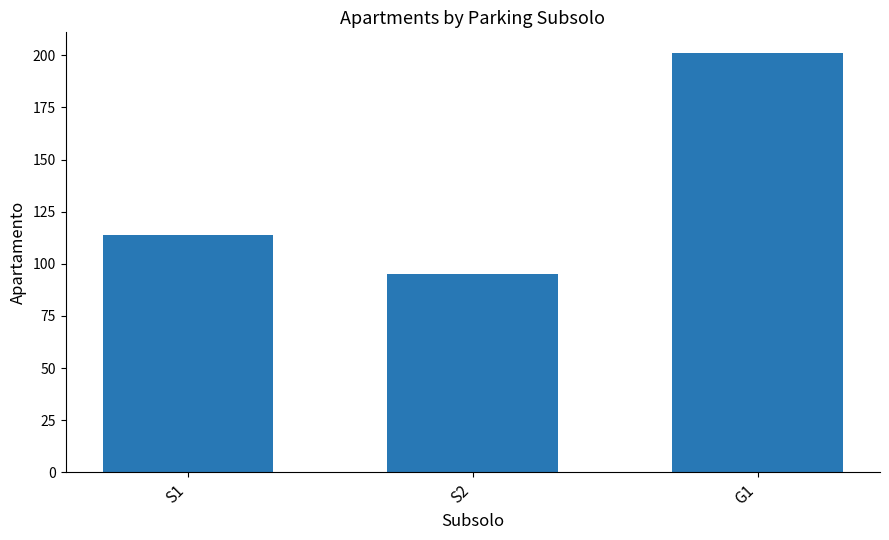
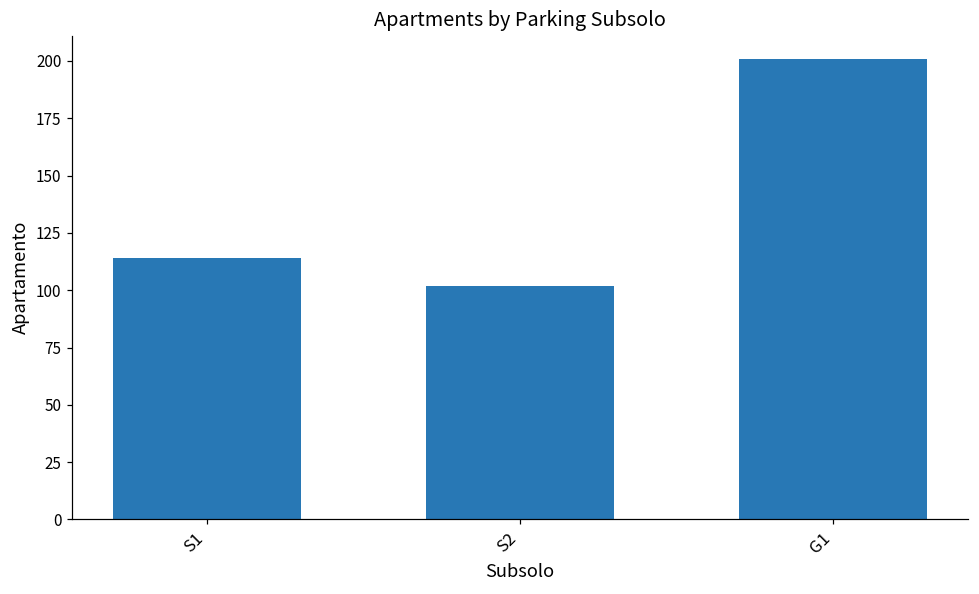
S2: 95 -> 102
